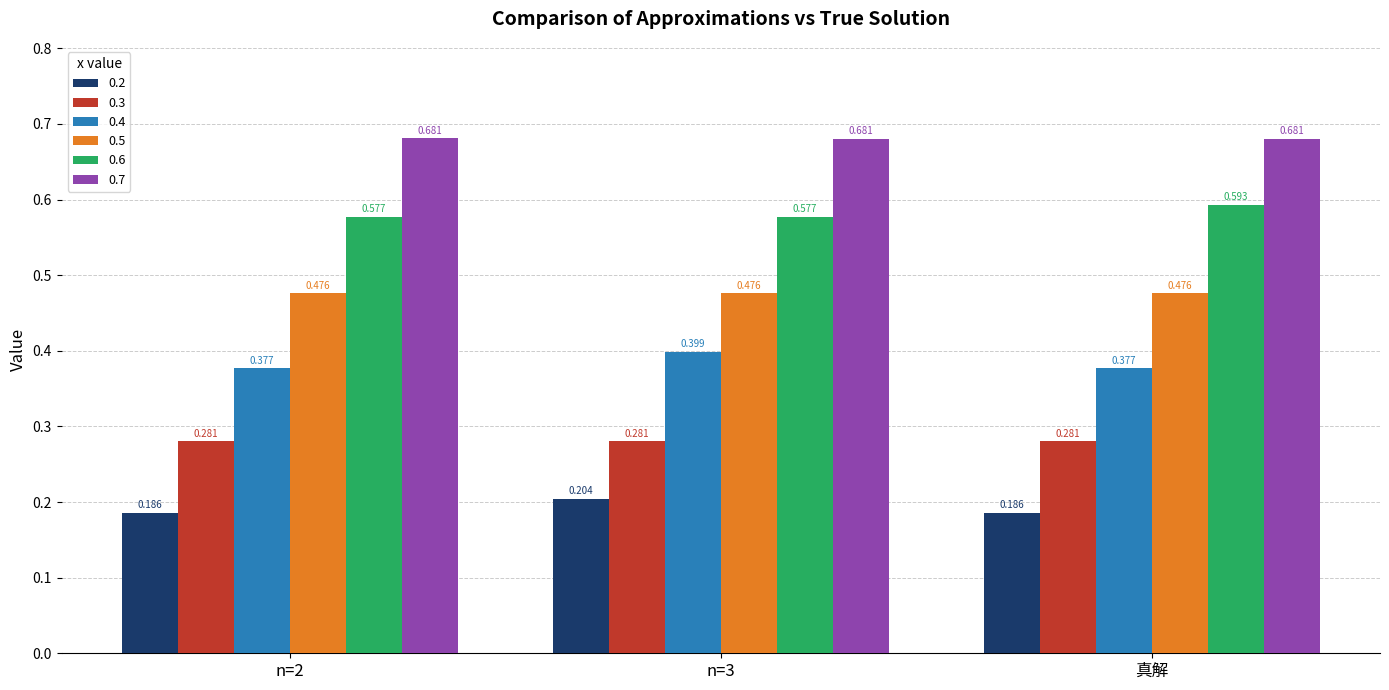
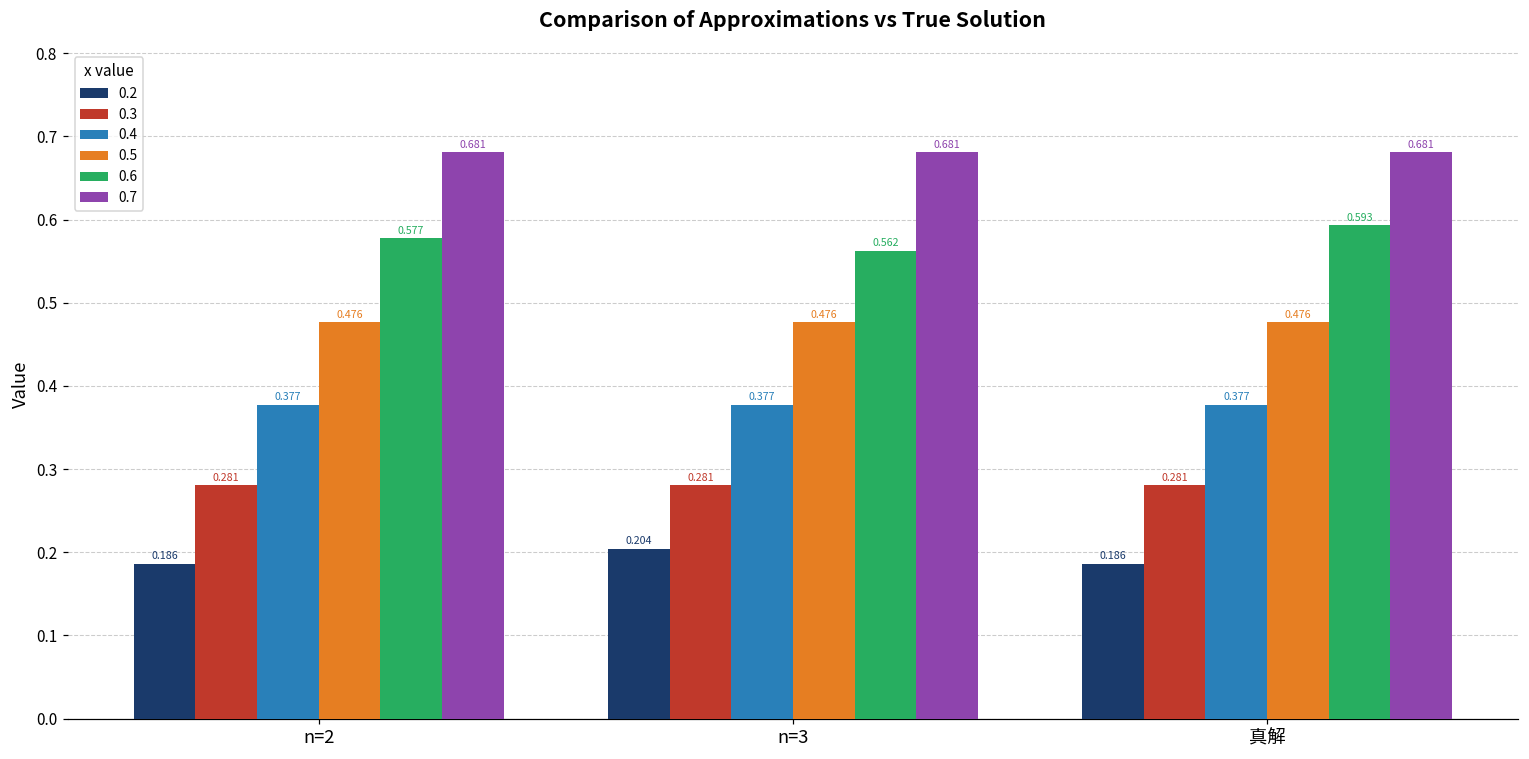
0.4, n=3: 0.399 -> 0.377
0.6, n=3: 0.577 -> 0.562
